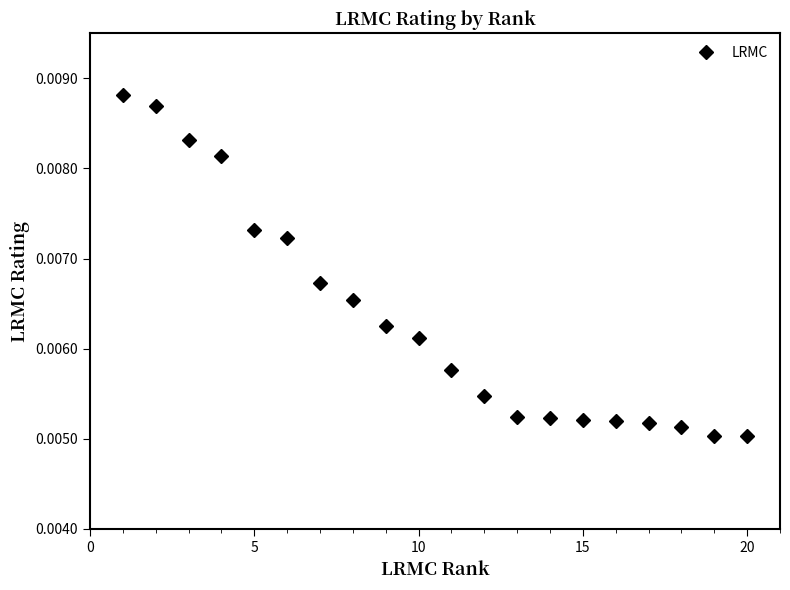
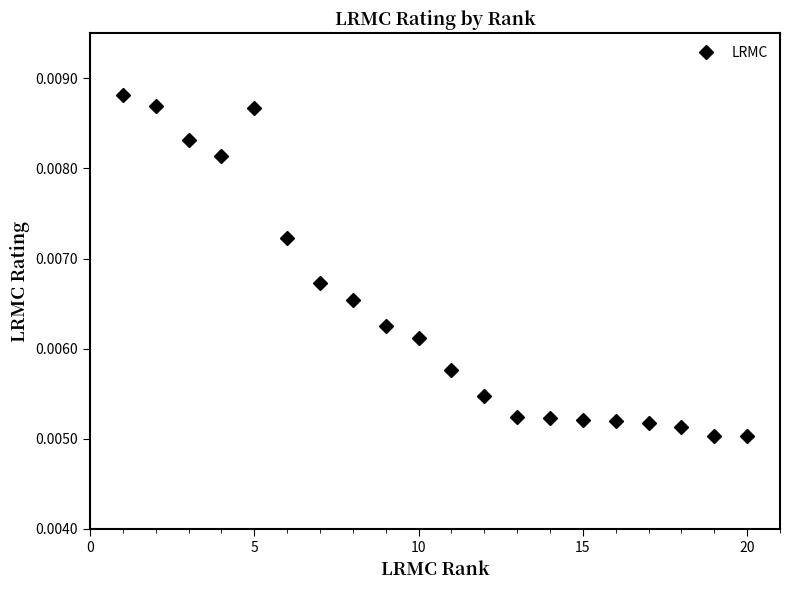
5: 0.0073 -> 0.0087
